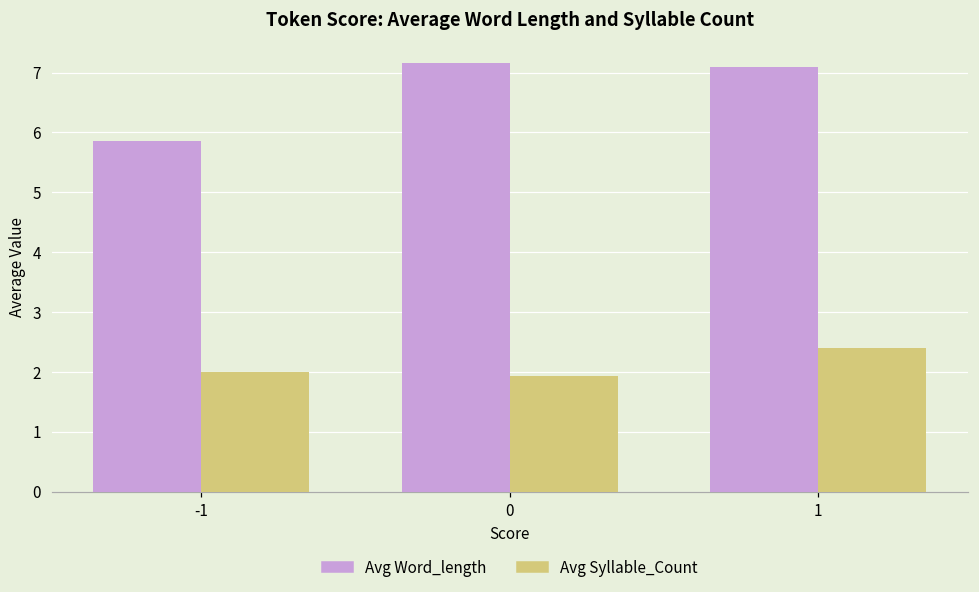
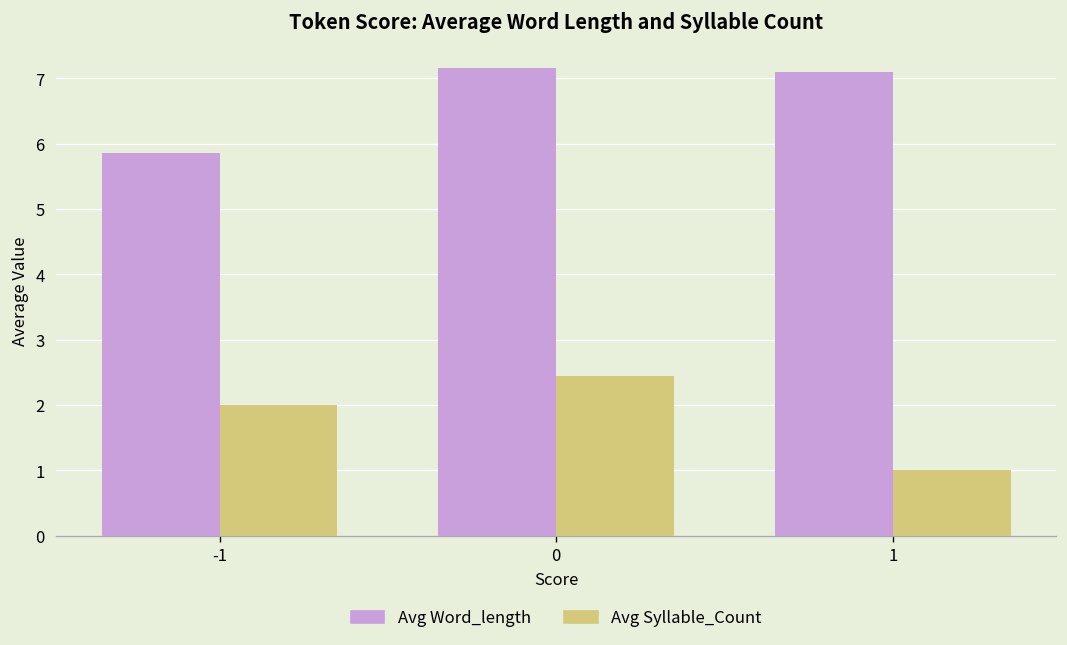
Avg Syllable_Count, 0: 1.9 -> 2.5
Avg Syllable_Count, 1: 2.4 -> 1.0
